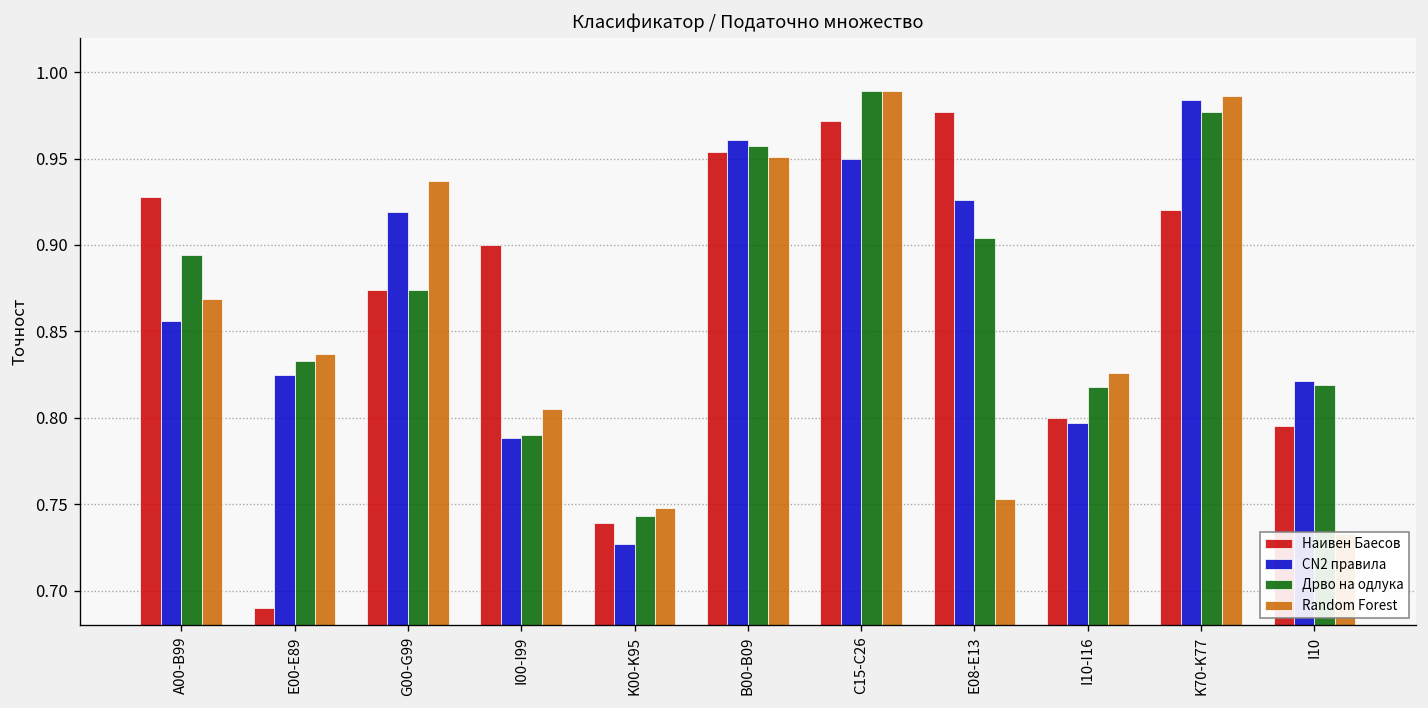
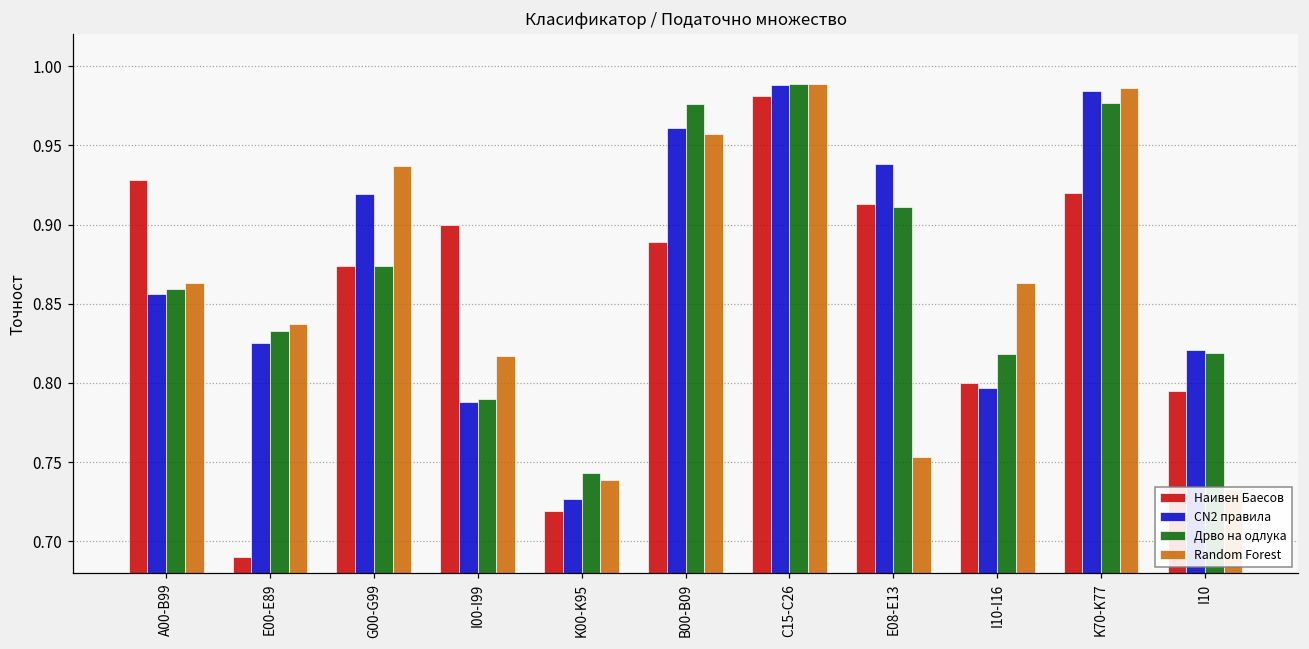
Дрво на одлука, A00-B99: 0.894 -> 0.859
Random Forest, A00-B99: 0.869 -> 0.863
Random Forest, I00-I99: 0.805 -> 0.817
Наивен Баесов, K00-K95: 0.739 -> 0.719
Random Forest, K00-K95: 0.748 -> 0.739
Наивен Баесов, B00-B09: 0.954 -> 0.889
Дрво на одлука, B00-B09: 0.957 -> 0.976
Random Forest, B00-B09: 0.951 -> 0.957
Наивен Баесов, C15-C26: 0.972 -> 0.981
CN2 правила, C15-C26: 0.950 -> 0.988
Наивен Баесов, E08-E13: 0.977 -> 0.913
CN2 правила, E08-E13: 0.926 -> 0.938
Дрво на одлука, E08-E13: 0.904 -> 0.911
Random Forest, I10-I16: 0.826 -> 0.863
